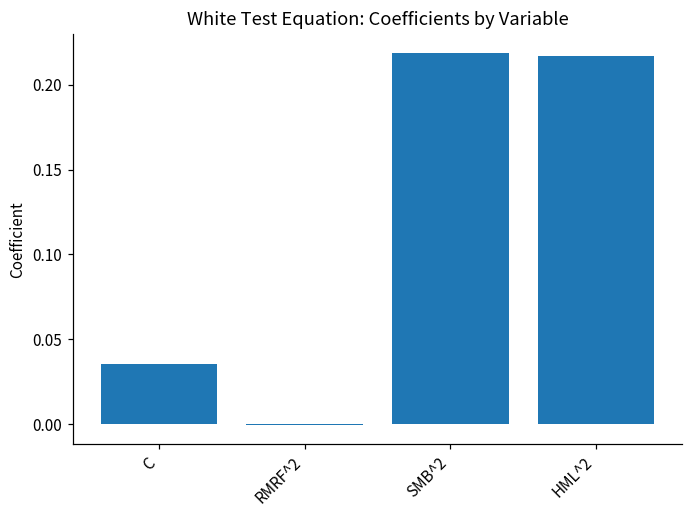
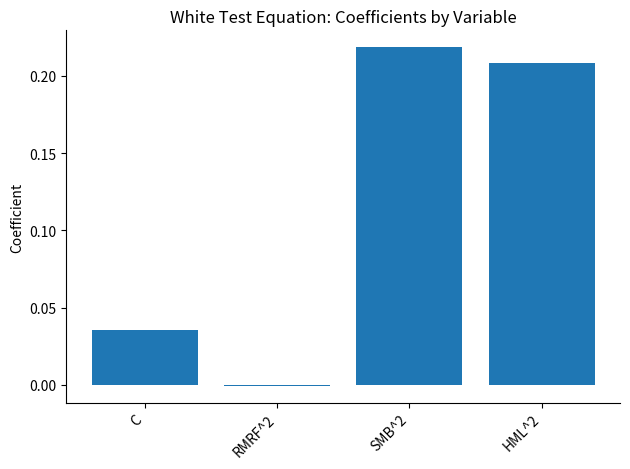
HML^2: 0.217 -> 0.208
